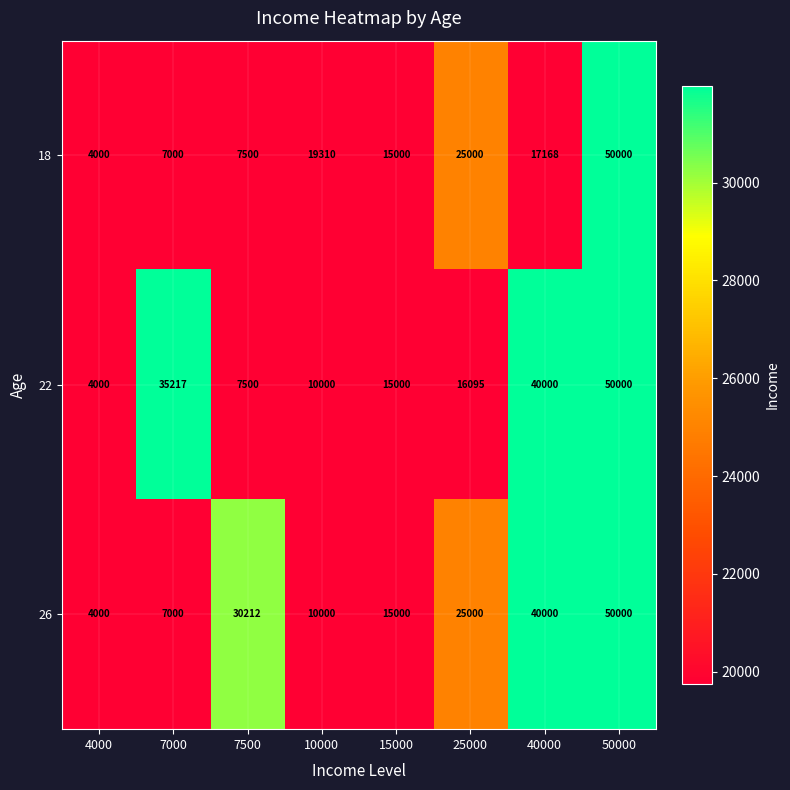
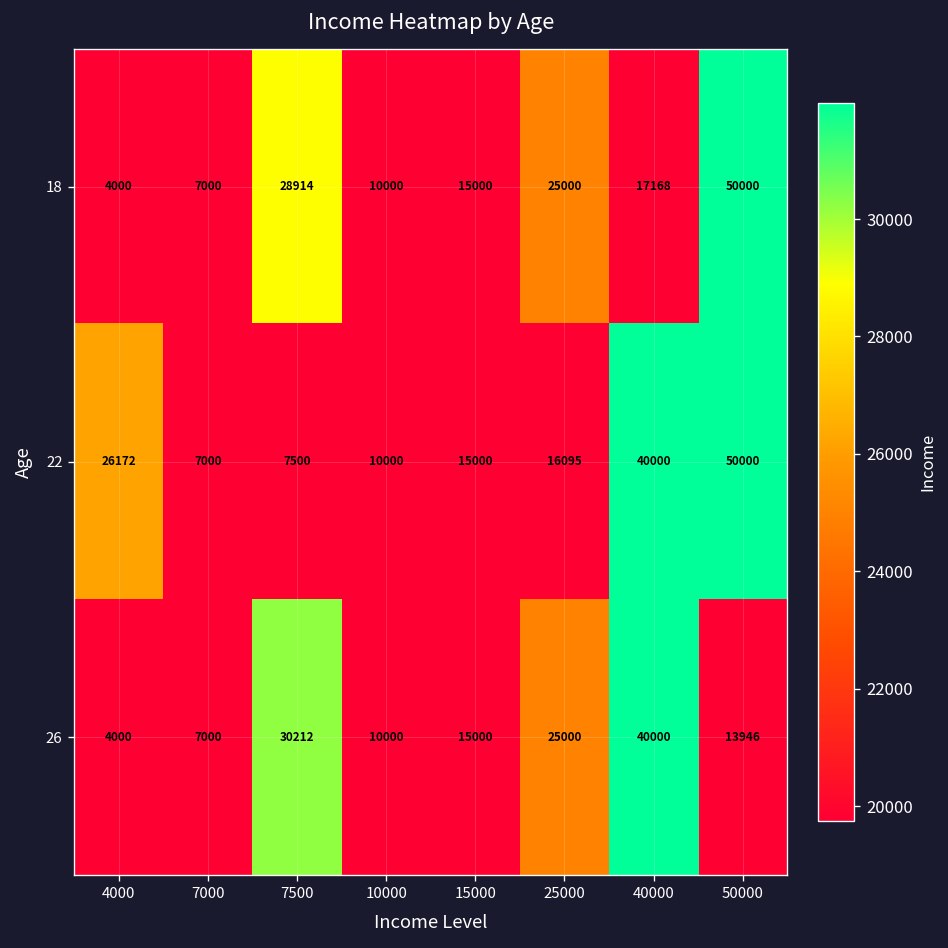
18, 7500: 7500 -> 28914
18, 10000: 19310 -> 10000
22, 4000: 4000 -> 26172
22, 7000: 35217 -> 7000
26, 50000: 50000 -> 13946
